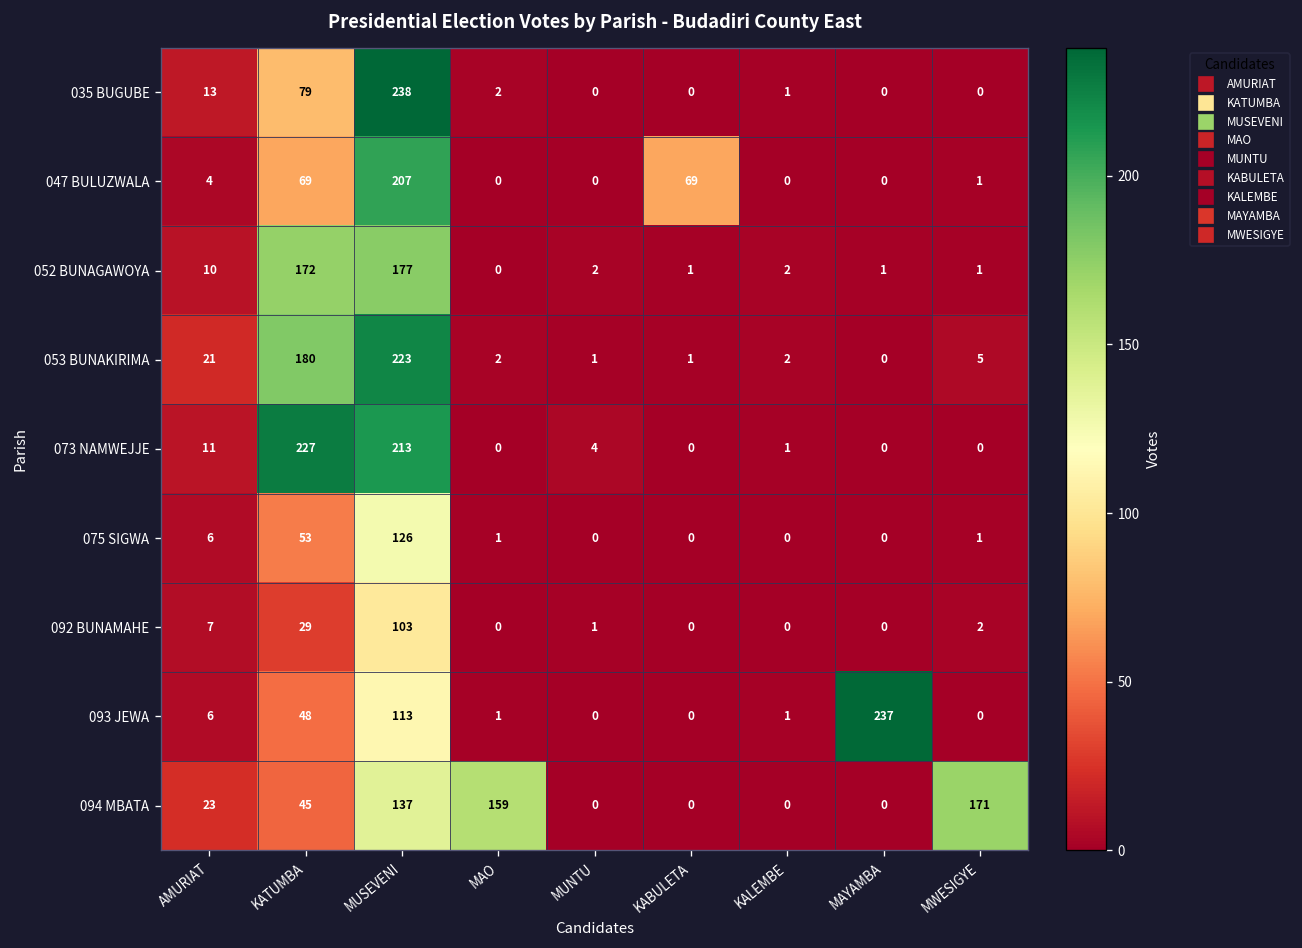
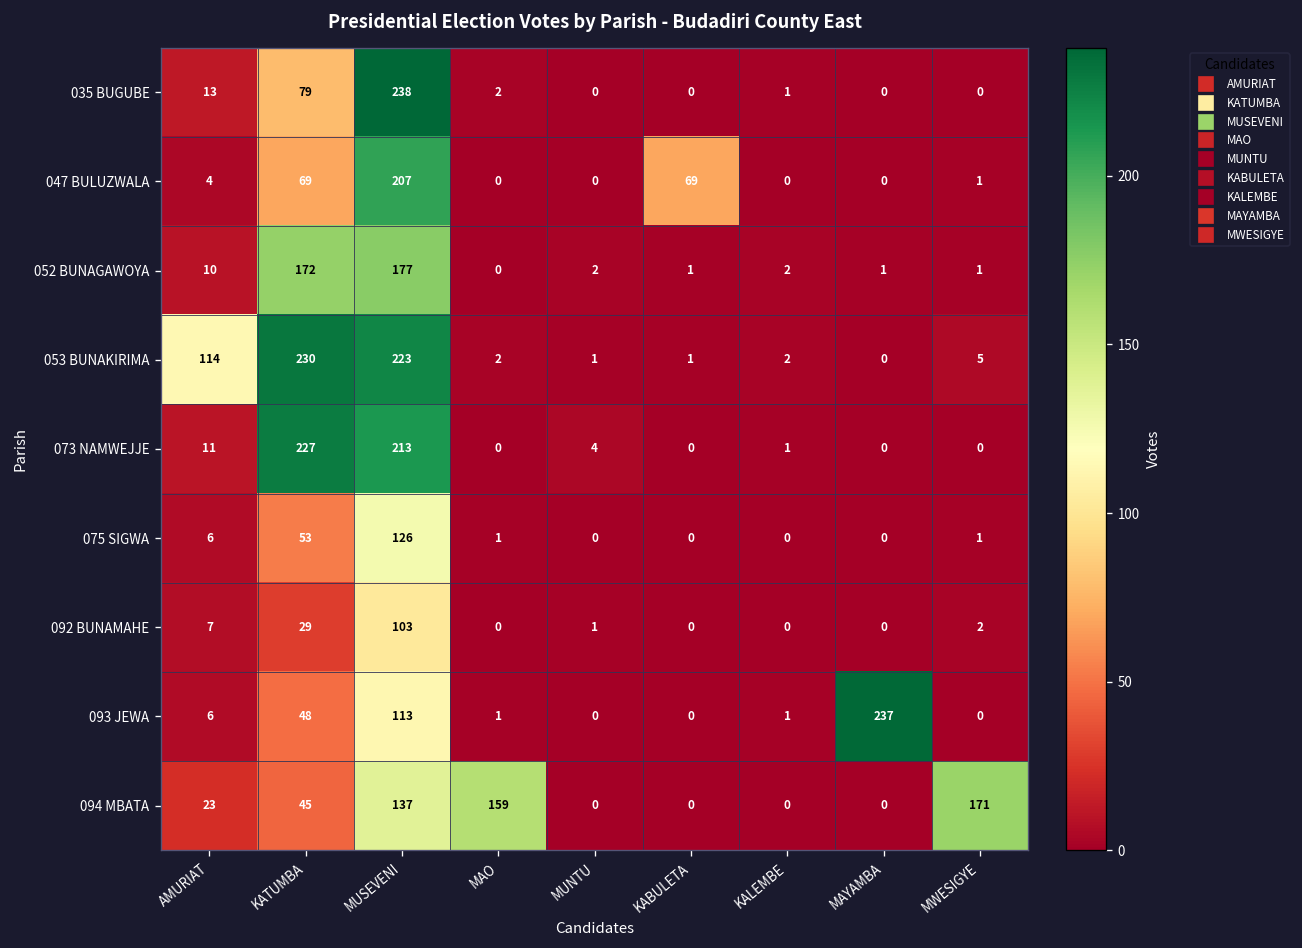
053 BUNAKIRIMA, AMURIAT: 21 -> 114
053 BUNAKIRIMA, KATUMBA: 180 -> 230
